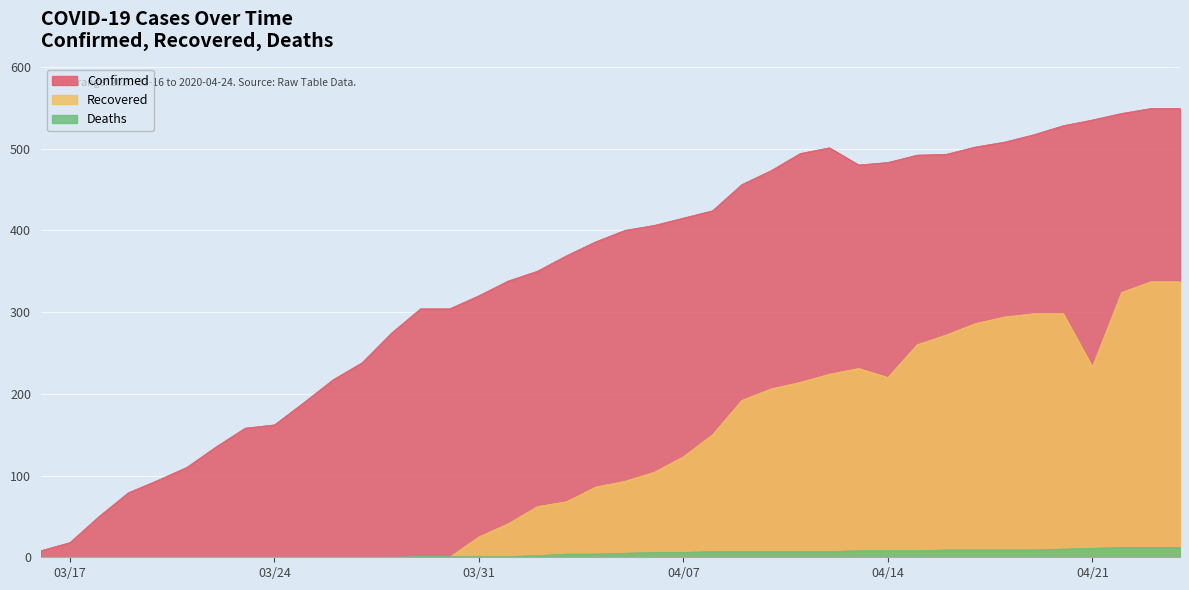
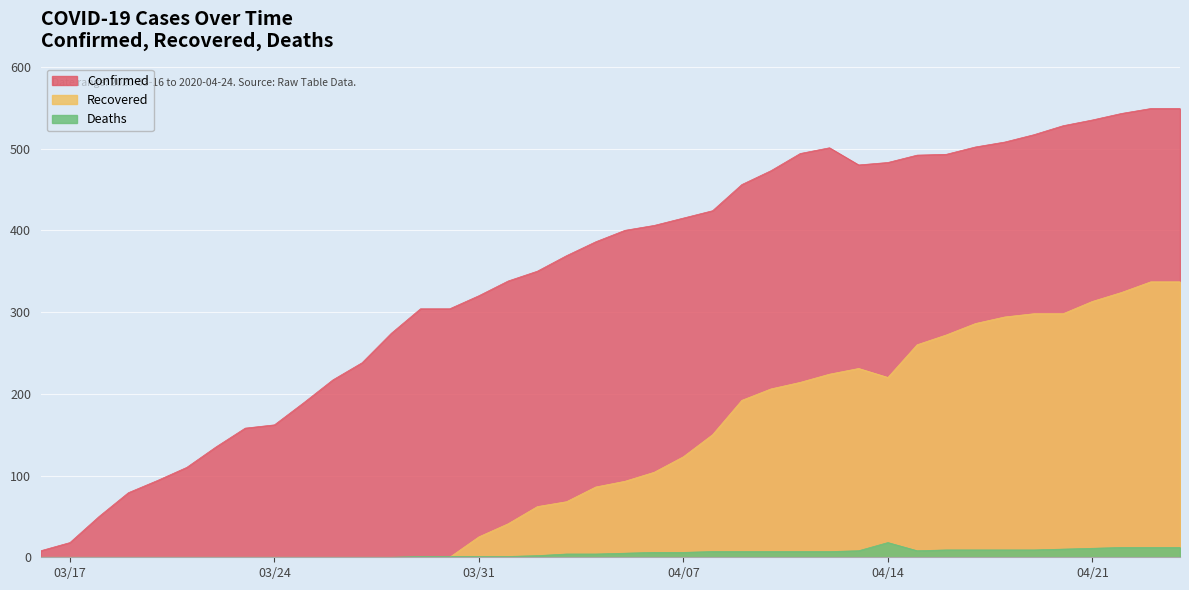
Deaths, 04/14: 10 -> 20
Recovered, 04/21: 230 -> 310
